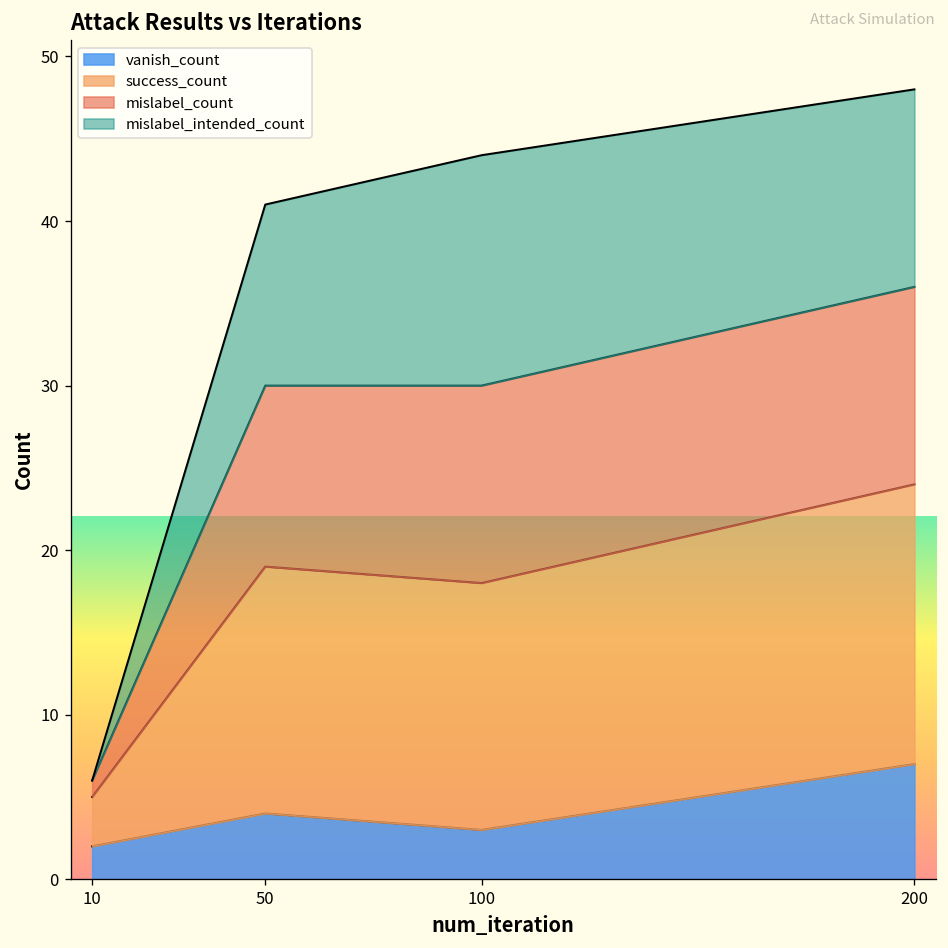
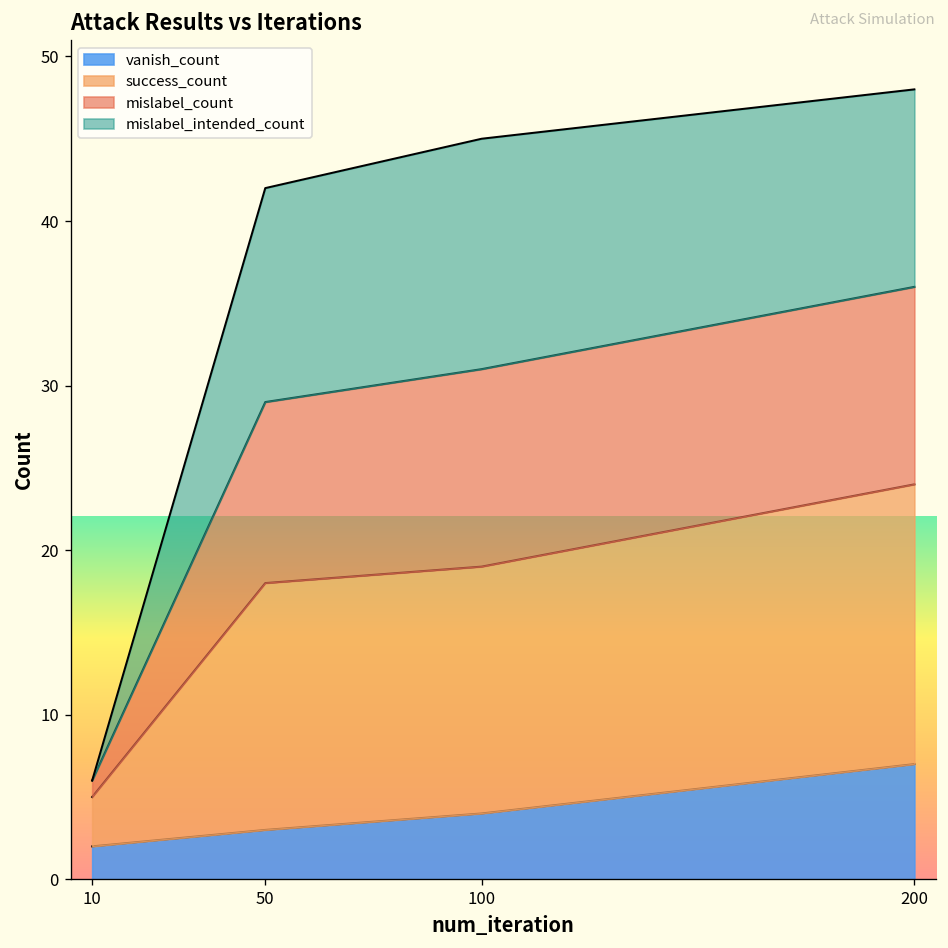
vanish_count, 50: 4 -> 3
mislabel_intended_count, 50: 11 -> 13
vanish_count, 100: 3 -> 4
